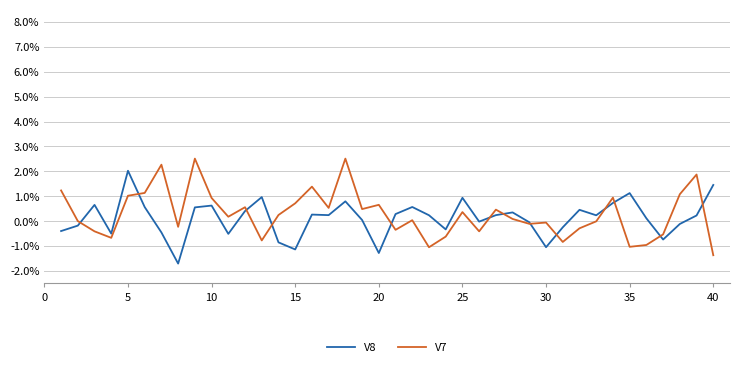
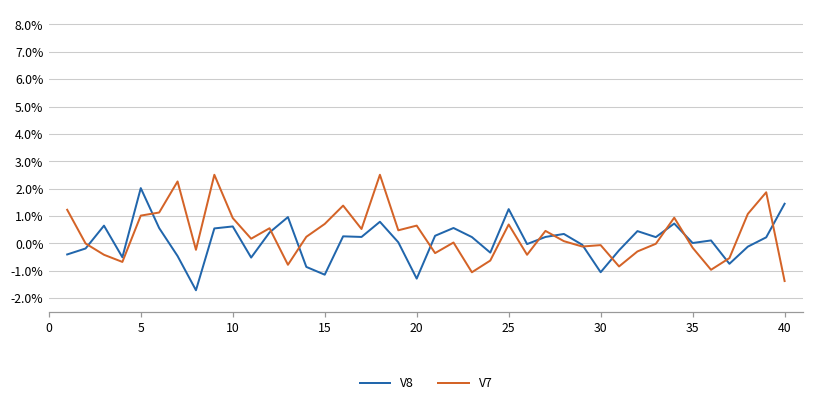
V8, 25: 0.9% -> 1.3%
V7, 25: 0.4% -> 0.7%
V8, 35: 1.1% -> 0.0%
V7, 35: -1.0% -> -0.2%
